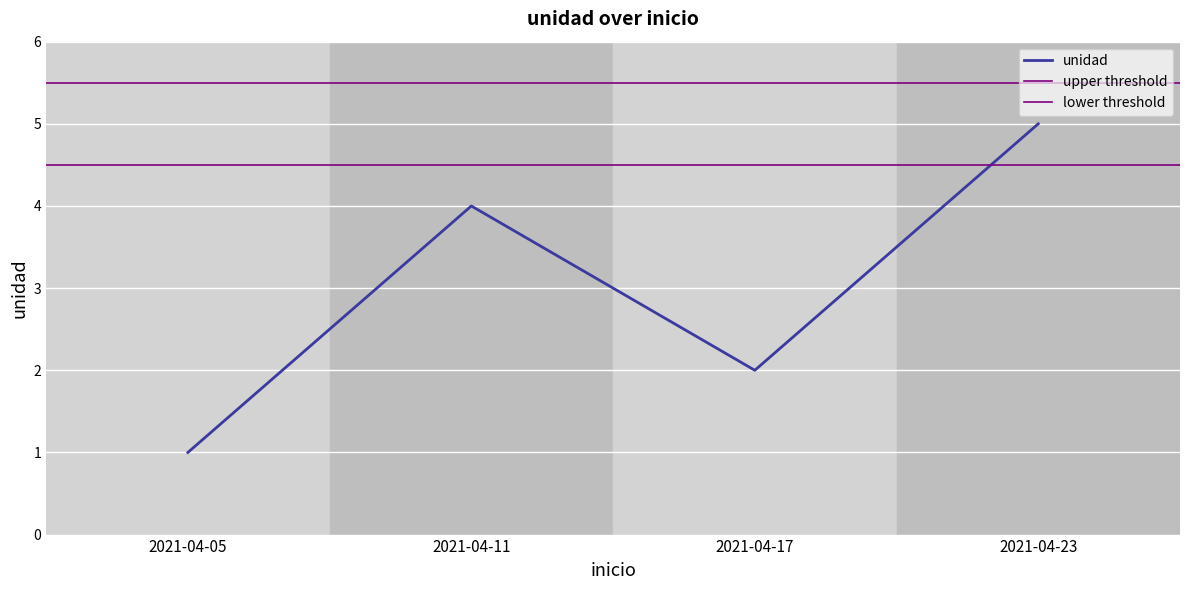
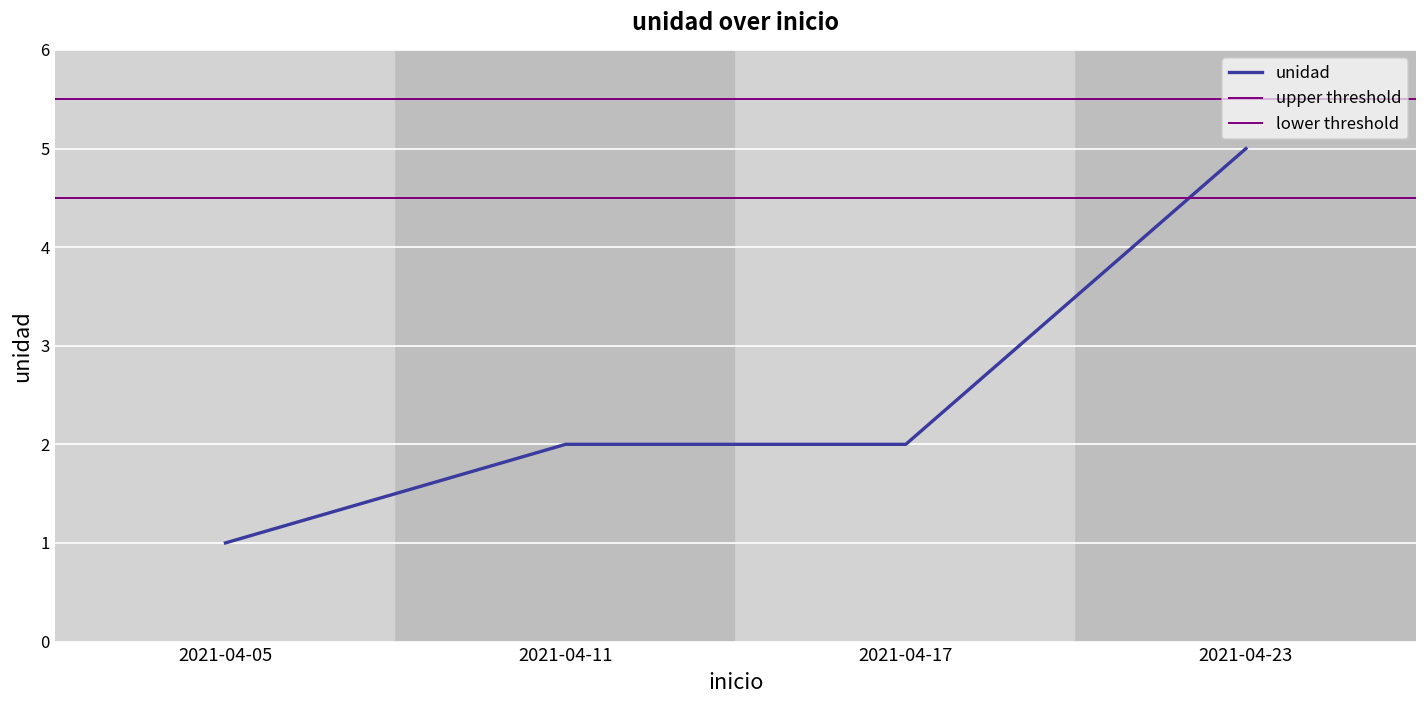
2021-04-11: 4 -> 2
